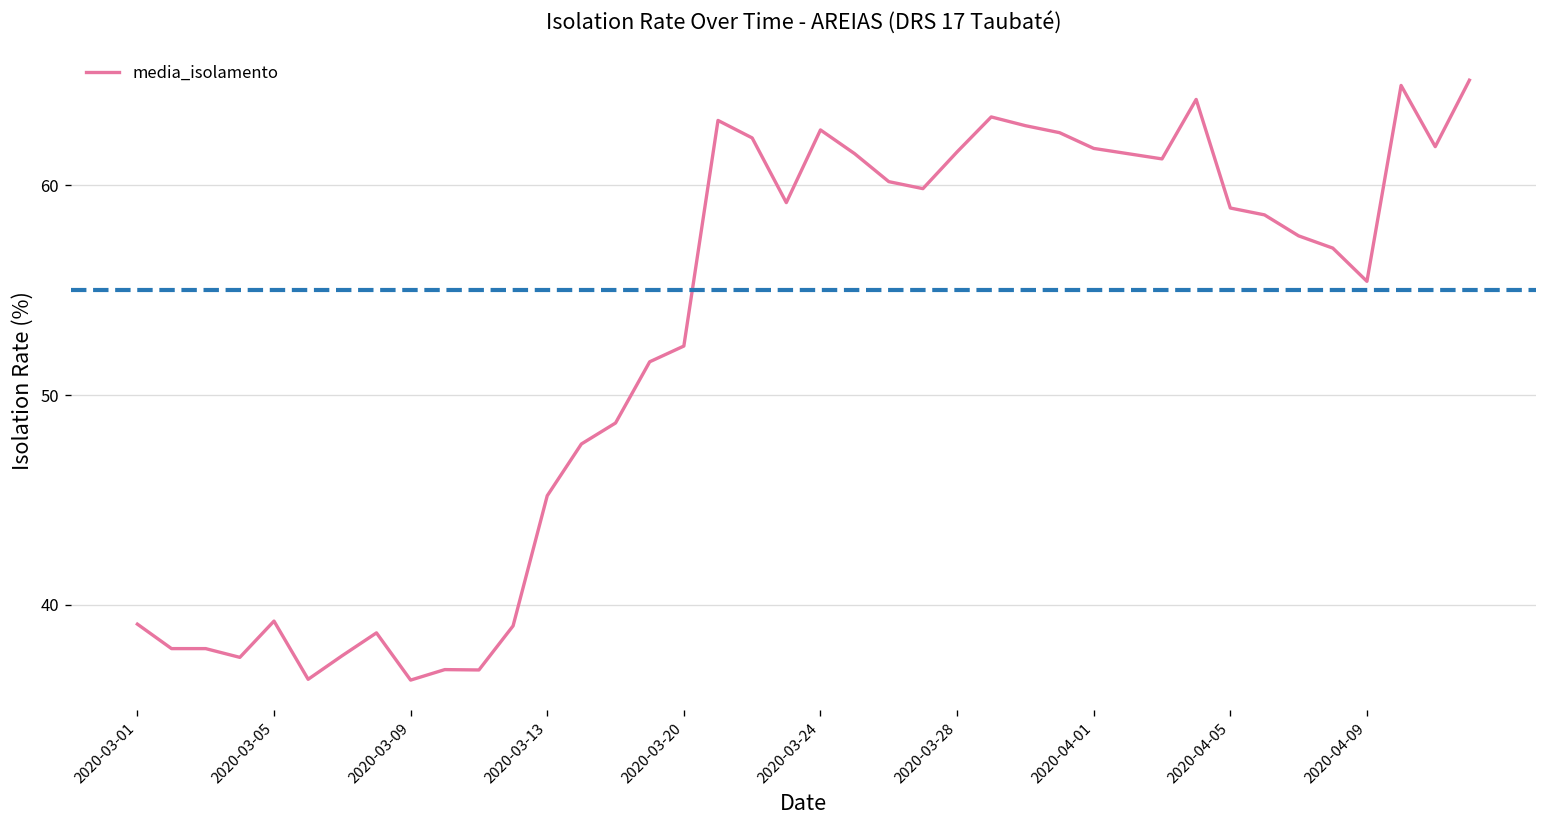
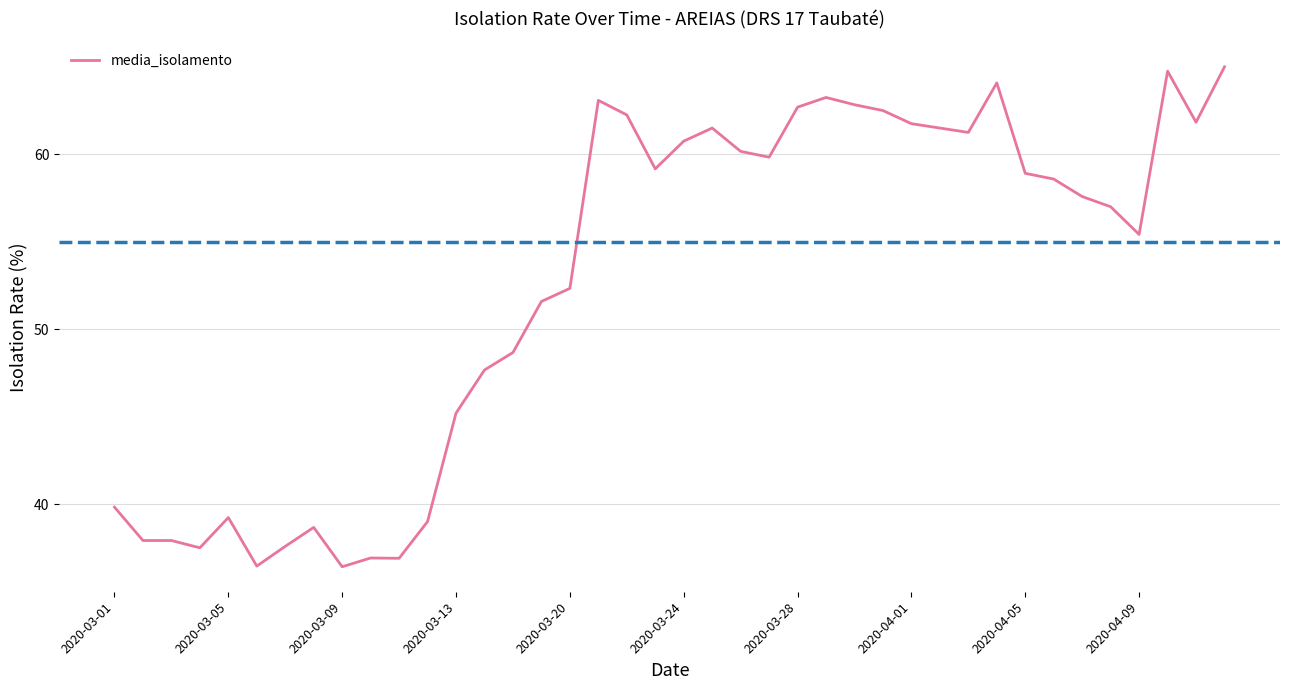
2020-03-01: 39.1 -> 39.8
2020-03-24: 62.6 -> 60.8
2020-03-28: 61.6 -> 62.7
